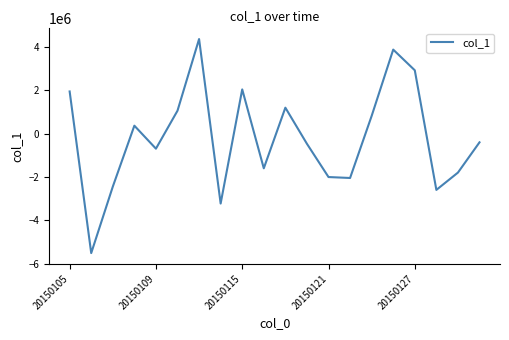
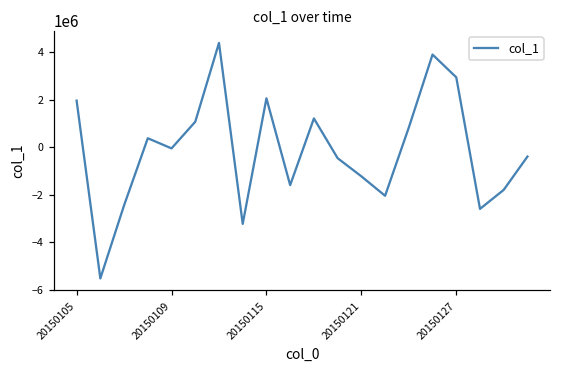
20150109: -700000 -> -100000
20150121: -2000000 -> -1200000
